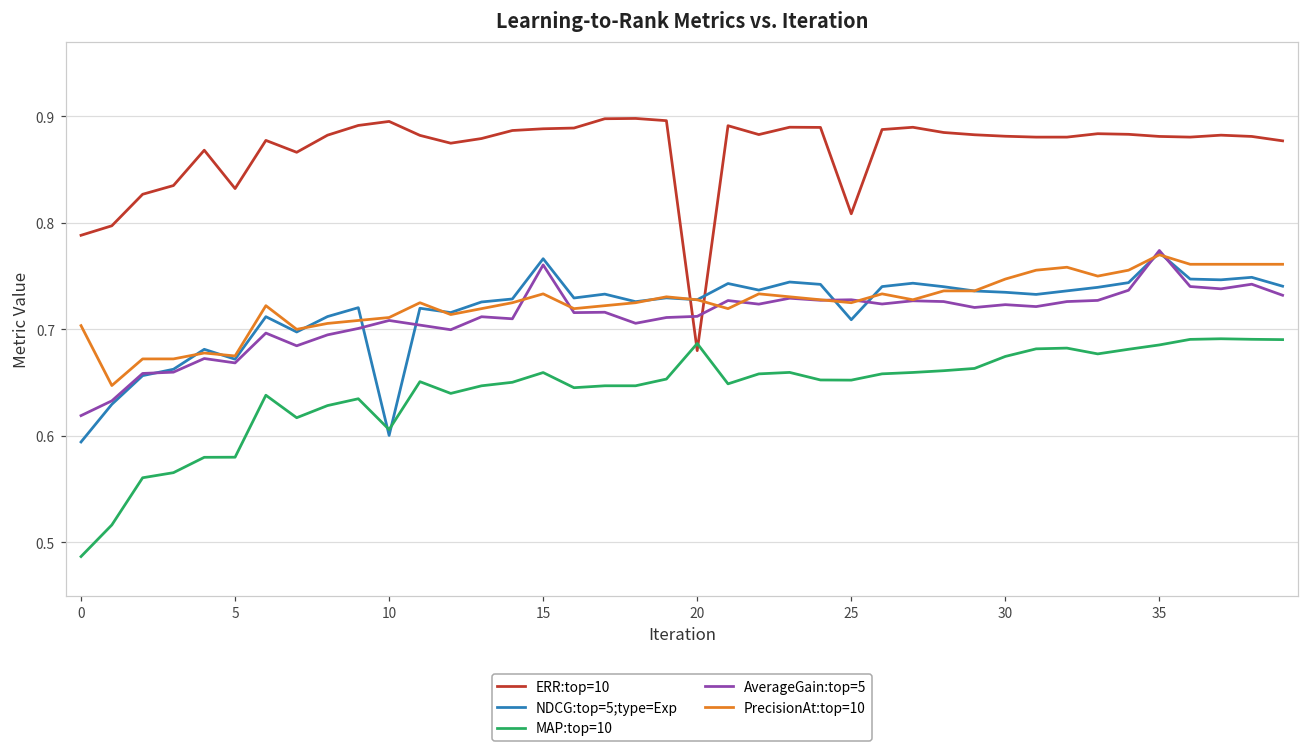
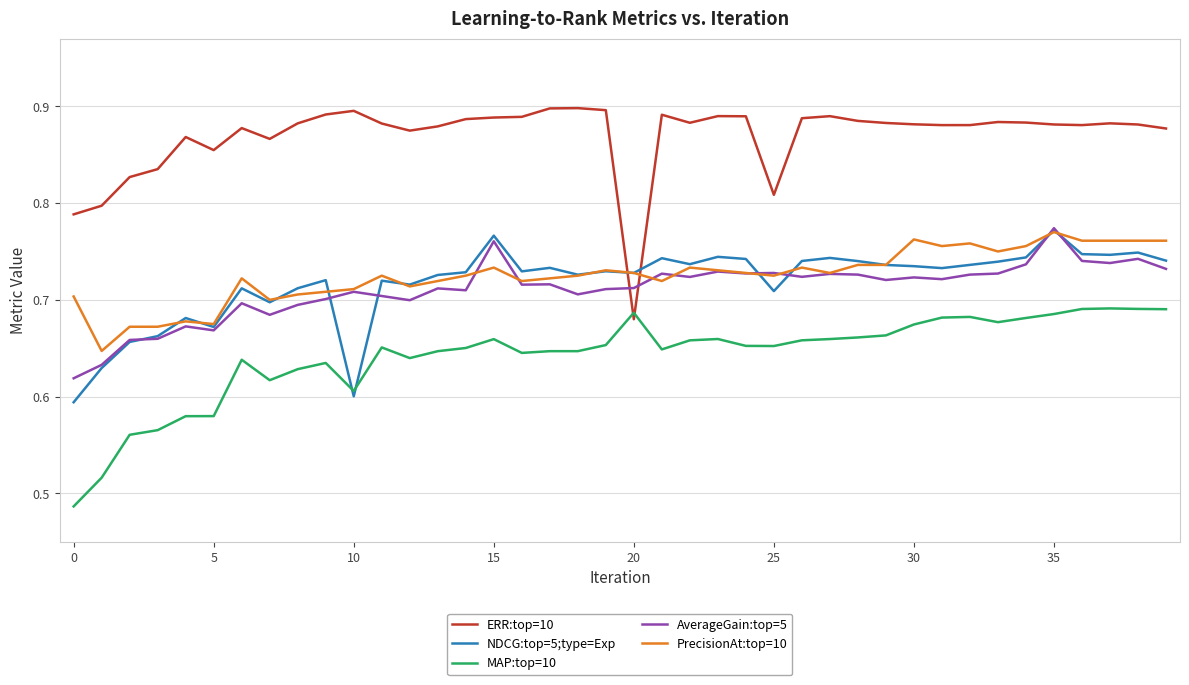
ERR:top=10, 5: 0.83 -> 0.85
PrecisionAt:top=10, 30: 0.75 -> 0.76
